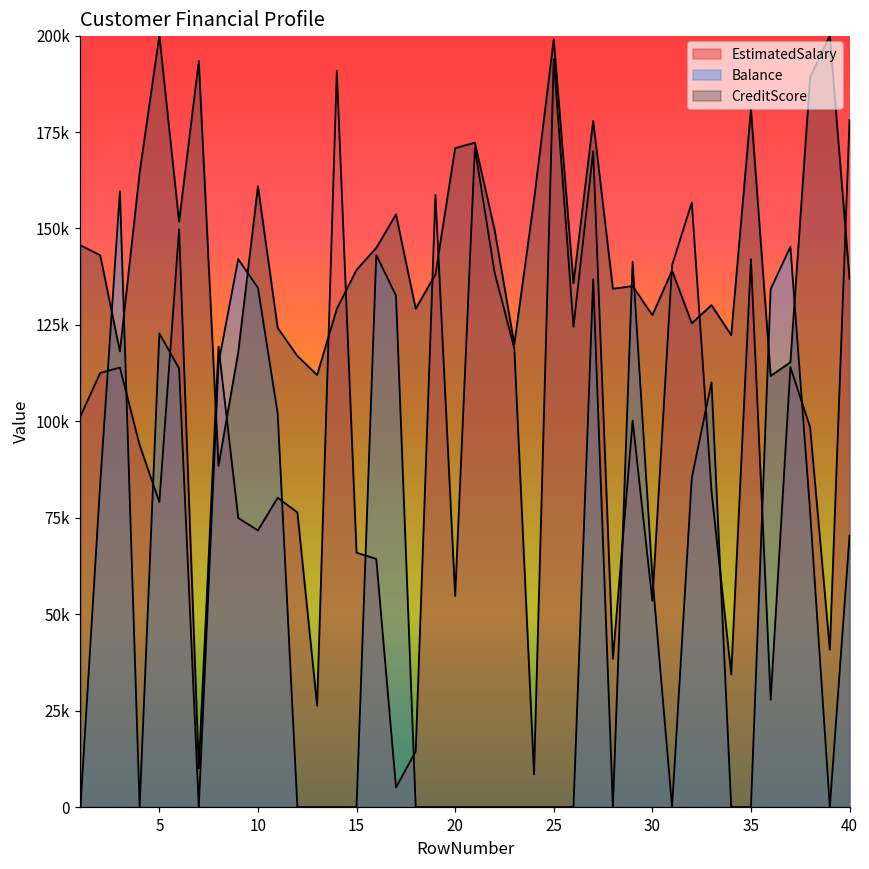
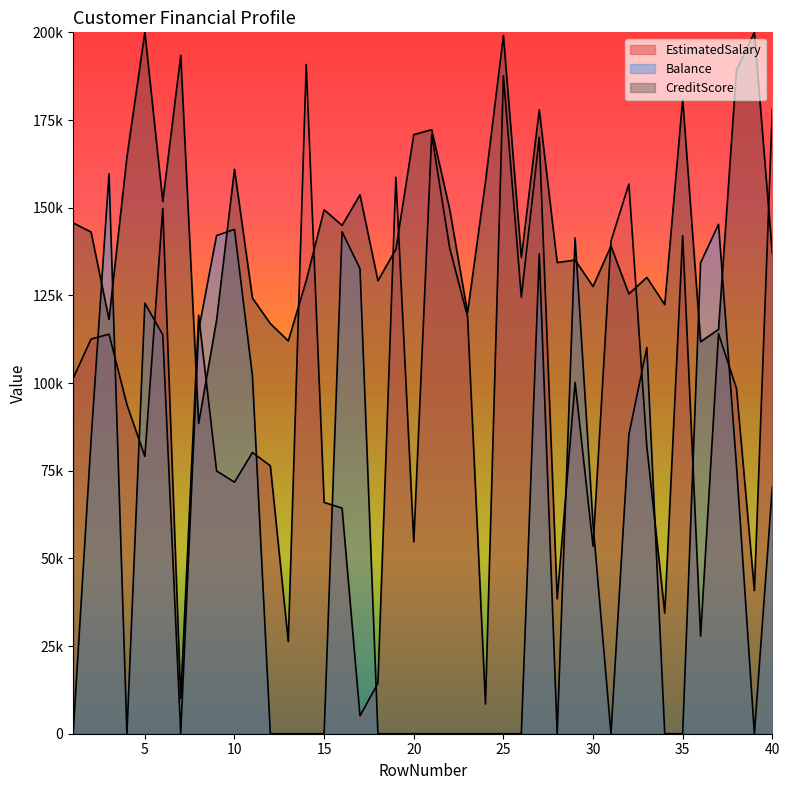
Balance, 10: 135000 -> 144000
CreditScore, 15: 139000 -> 149000
EstimatedSalary, 25: 194000 -> 188000
